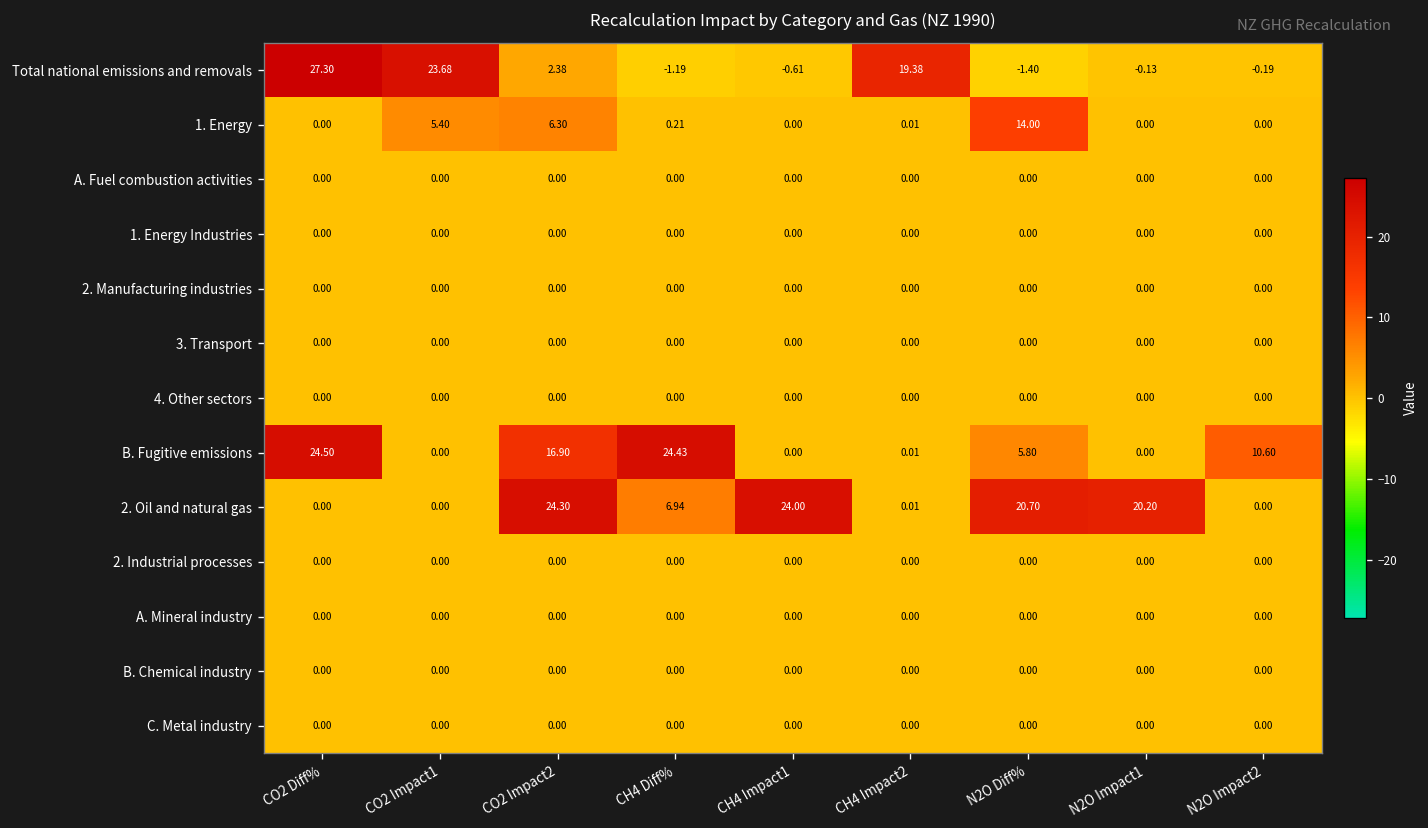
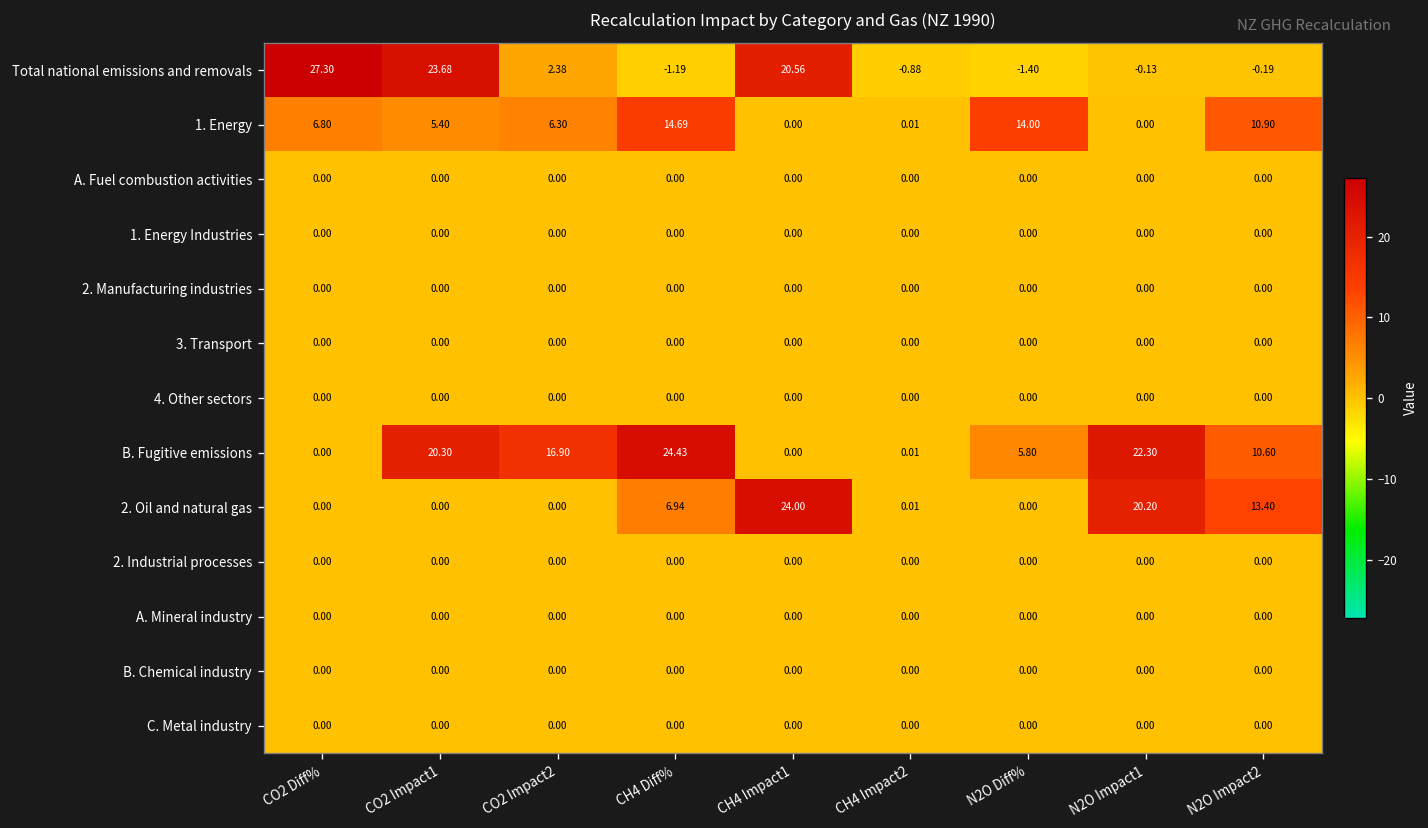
Total national emissions and removals, CH4 Impact1: -0.61 -> 20.56
Total national emissions and removals, CH4 Impact2: 19.38 -> -0.88
1. Energy, CO2 Diff%: 0.00 -> 6.80
1. Energy, CH4 Diff%: 0.21 -> 14.69
1. Energy, N2O Impact2: 0.00 -> 10.90
B. Fugitive emissions, CO2 Diff%: 24.50 -> 0.00
B. Fugitive emissions, CO2 Impact1: 0.00 -> 20.30
B. Fugitive emissions, N2O Impact1: 0.00 -> 22.30
2. Oil and natural gas, CO2 Impact2: 24.30 -> 0.00
2. Oil and natural gas, N2O Diff%: 20.70 -> 0.00
2. Oil and natural gas, N2O Impact2: 0.00 -> 13.40
